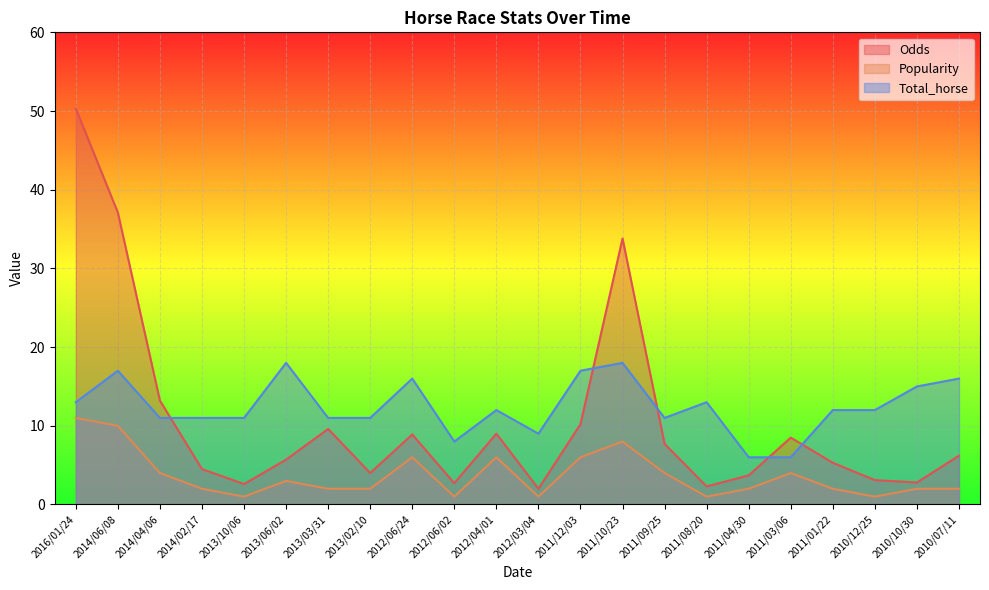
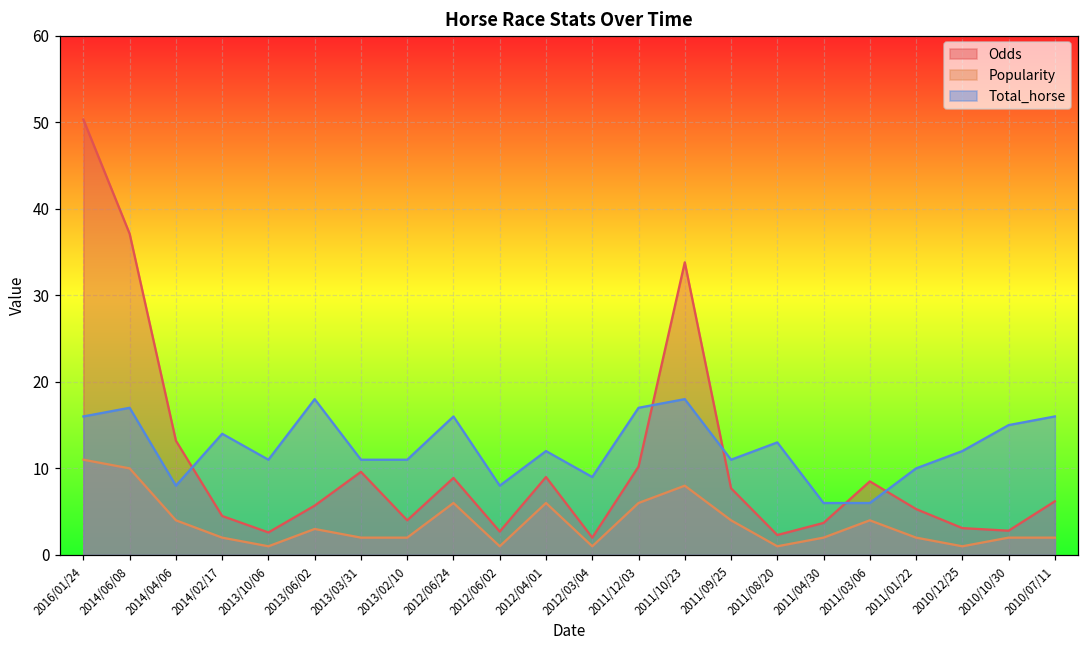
Total_horse, 2016/01/24: 13 -> 16
Total_horse, 2014/04/06: 11 -> 8
Total_horse, 2014/02/17: 11 -> 14
Total_horse, 2011/01/22: 12 -> 10
